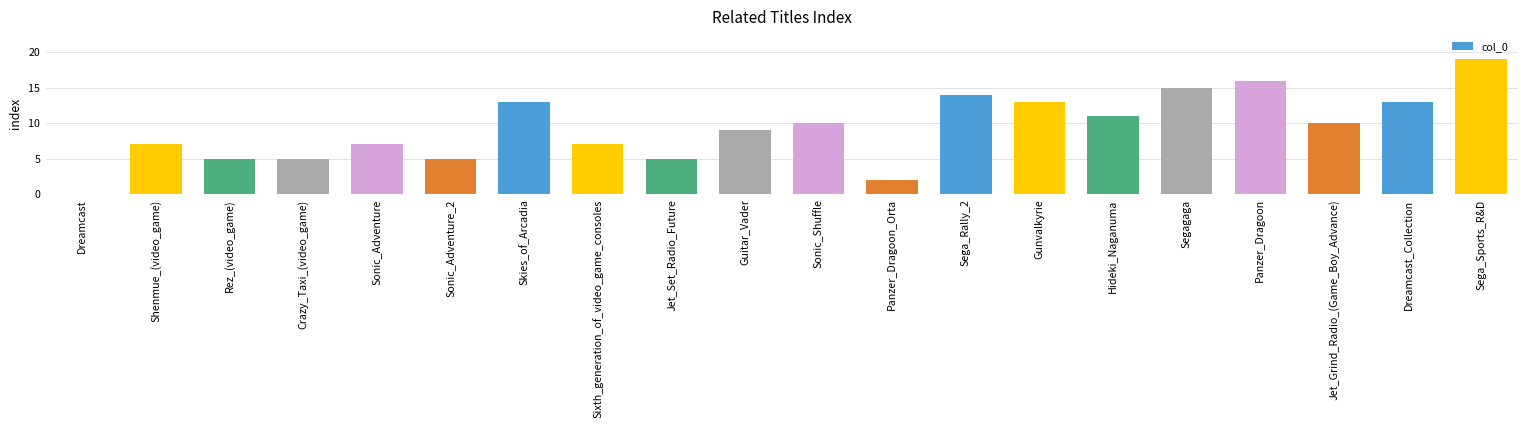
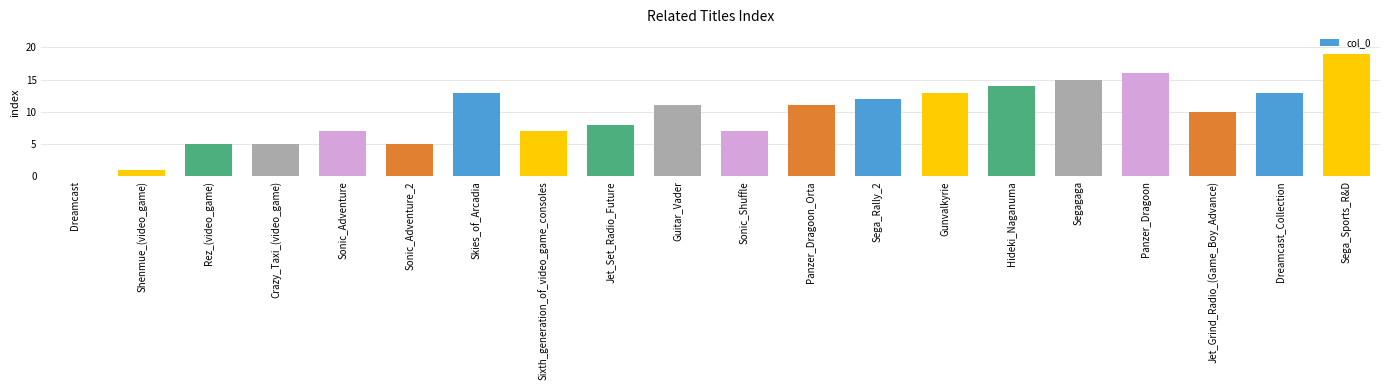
Shenmue_(video_game): 7 -> 1
Jet_Set_Radio_Future: 5 -> 8
Guitar_Vader: 9 -> 11
Sonic_Shuffle: 10 -> 7
Panzer_Dragoon_Orta: 2 -> 11
Sega_Rally_2: 14 -> 12
Hideki_Naganuma: 11 -> 14
